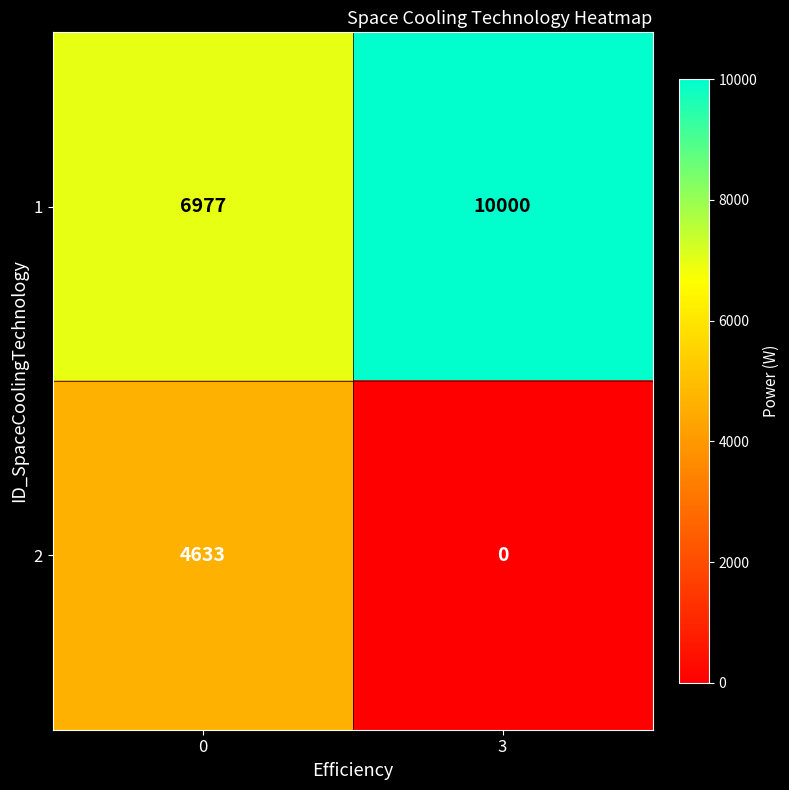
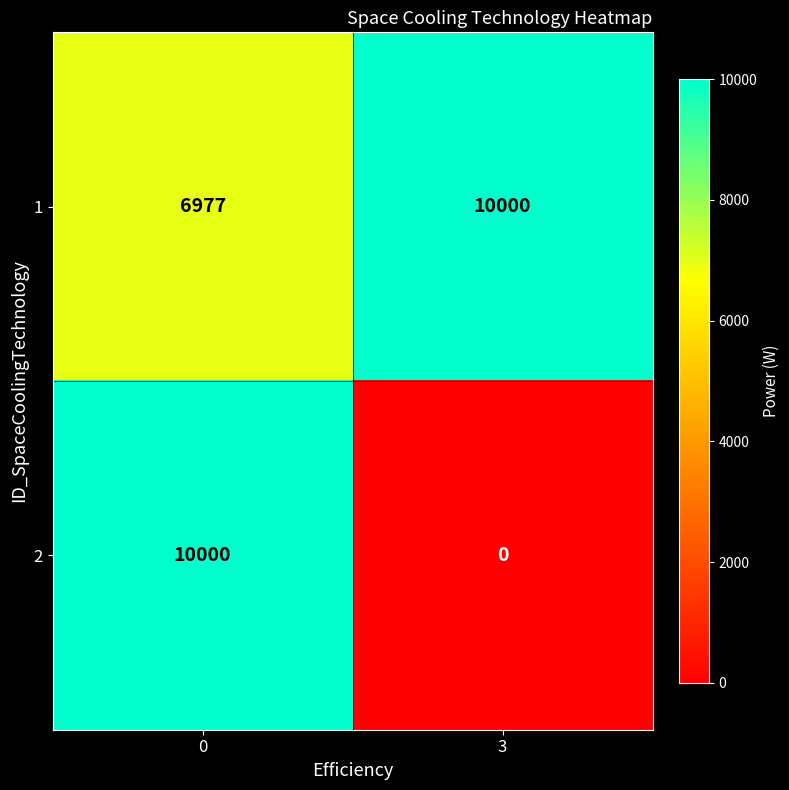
2, 0: 4633 -> 10000
